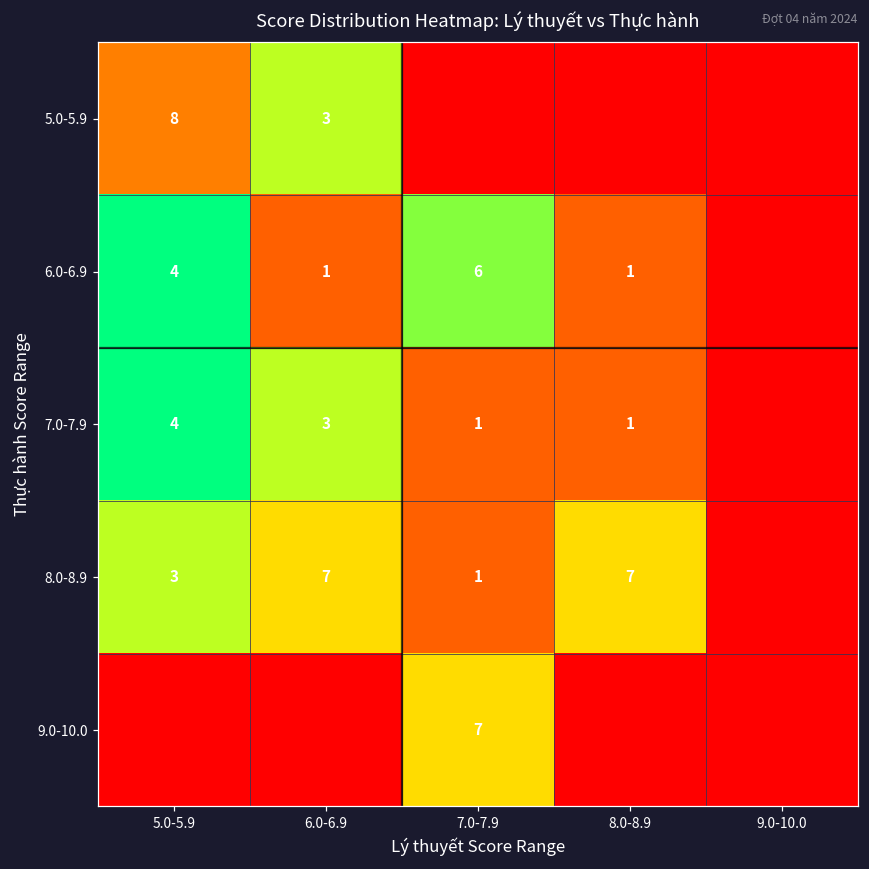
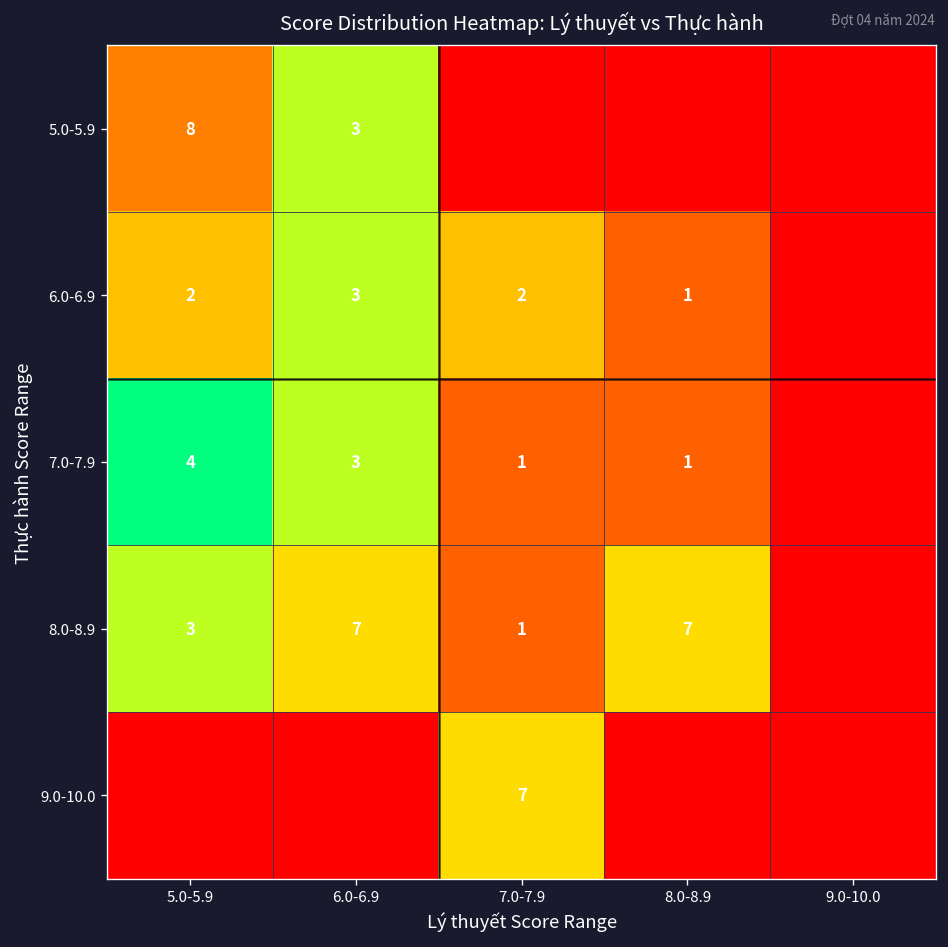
6.0-6.9, 5.0-5.9: 4 -> 2
6.0-6.9, 6.0-6.9: 1 -> 3
6.0-6.9, 7.0-7.9: 6 -> 2
